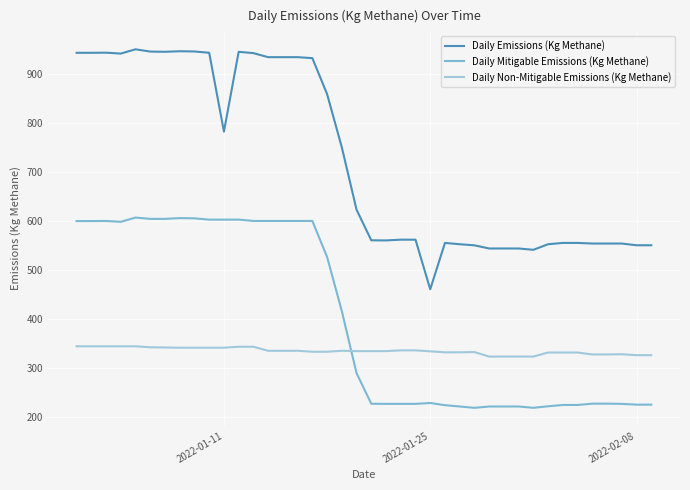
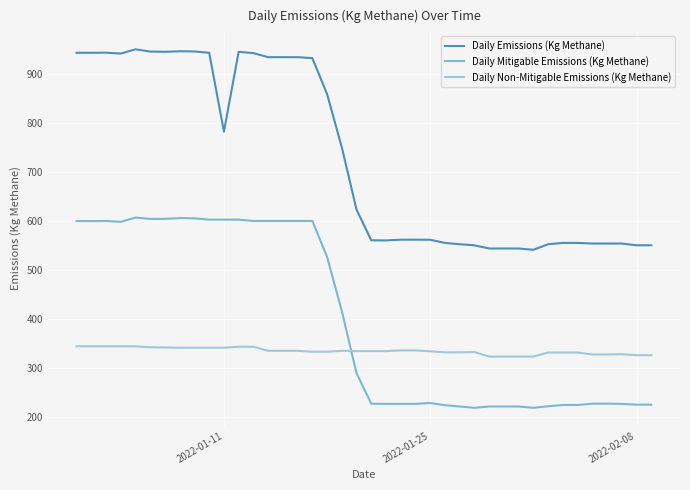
Daily Emissions (Kg Methane), 2022-01-25: 460 -> 560
